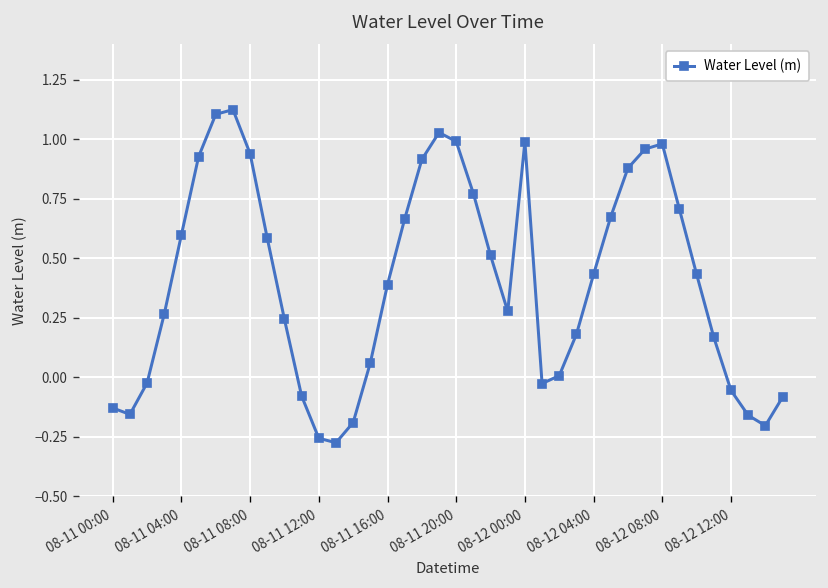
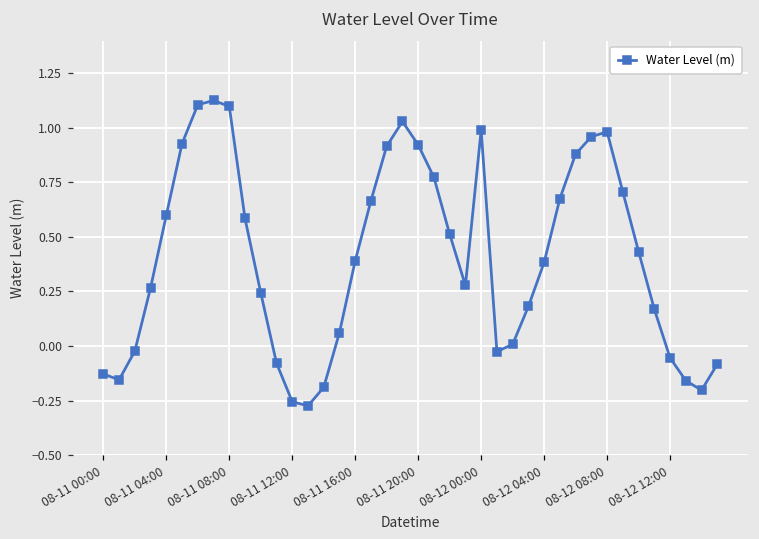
08-11 08:00: 0.94 -> 1.10
08-11 20:00: 0.99 -> 0.92
08-12 04:00: 0.43 -> 0.38
